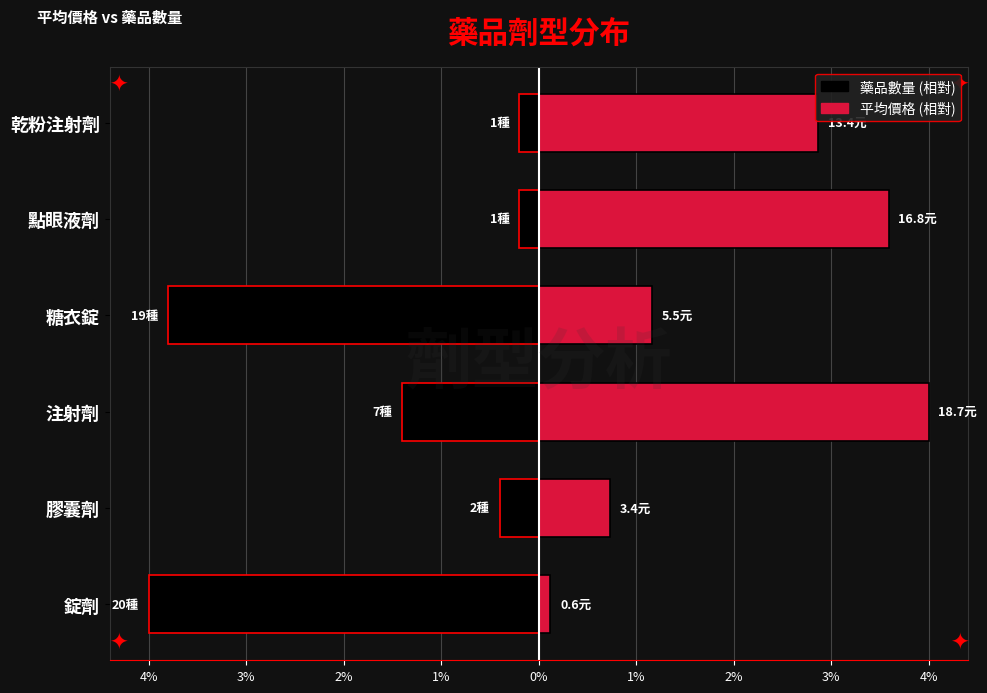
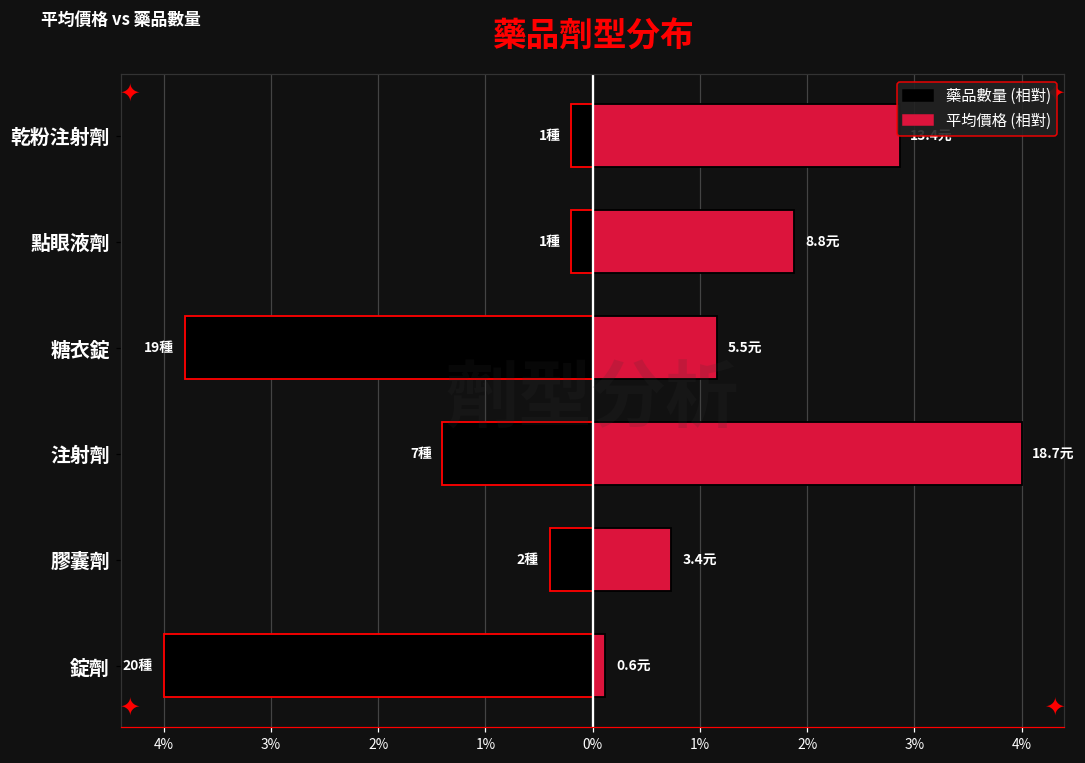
平均價格 (相對), 點眼液劑: 16.8元 -> 8.8元
